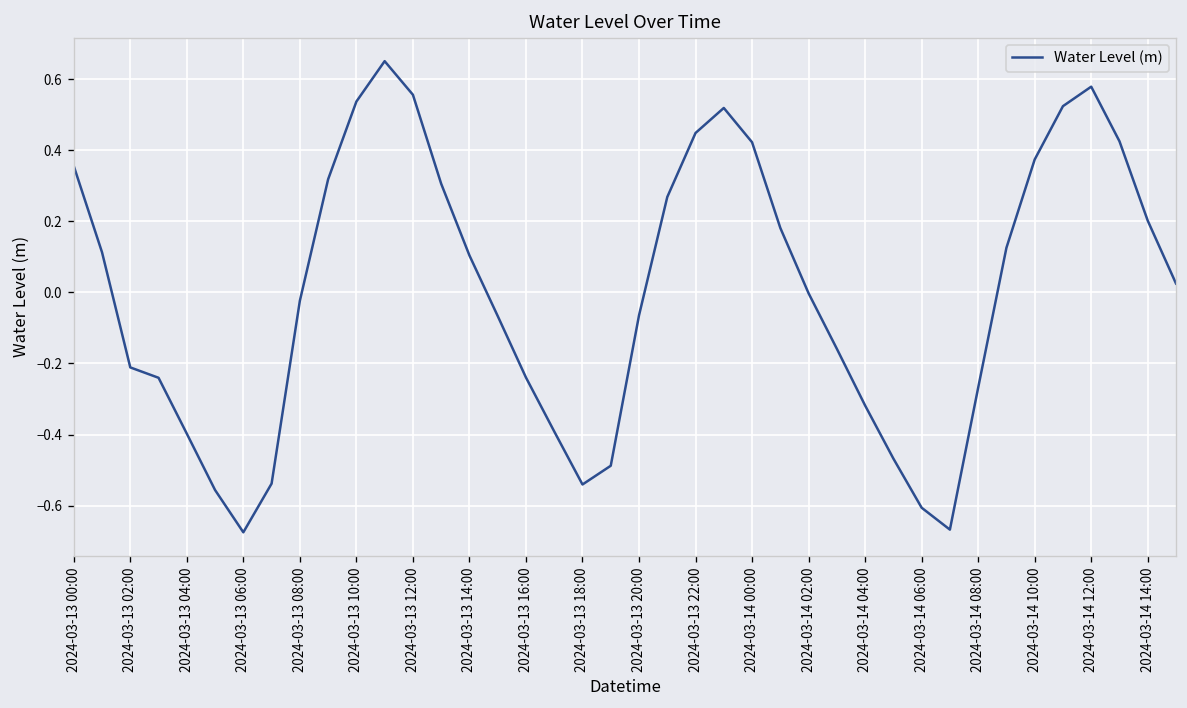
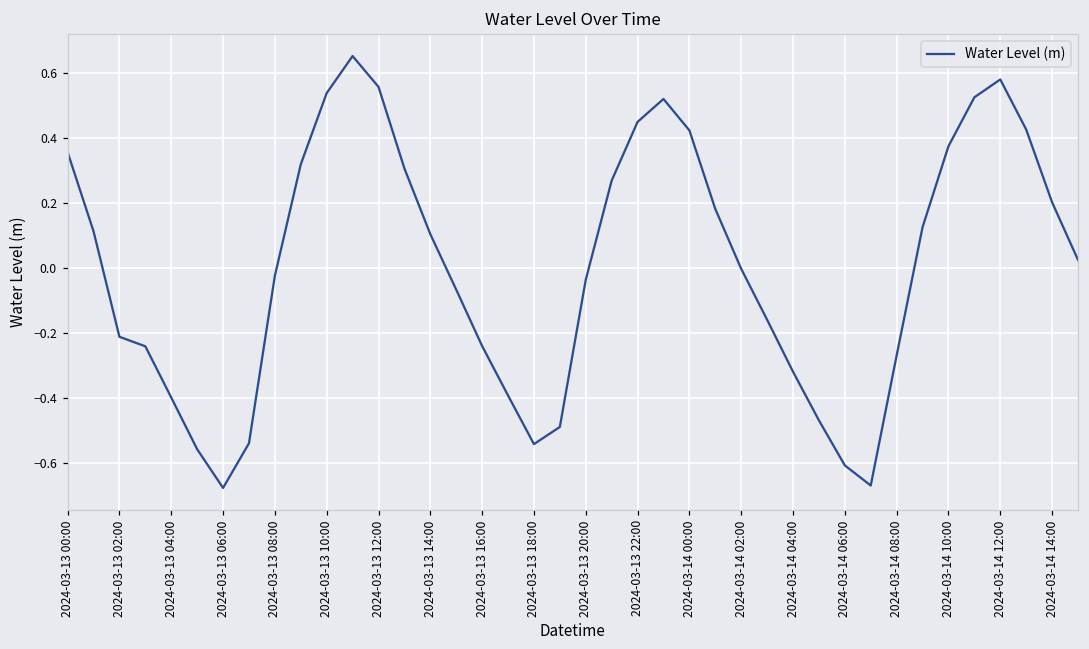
2024-03-13 20:00: -0.06 -> -0.04
